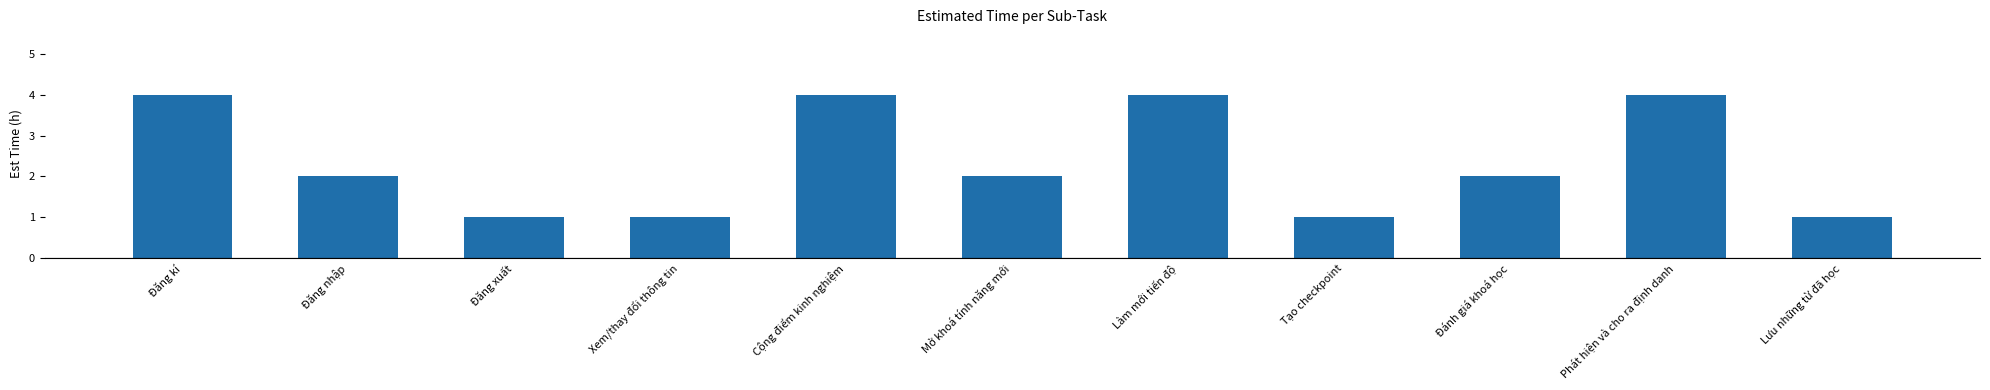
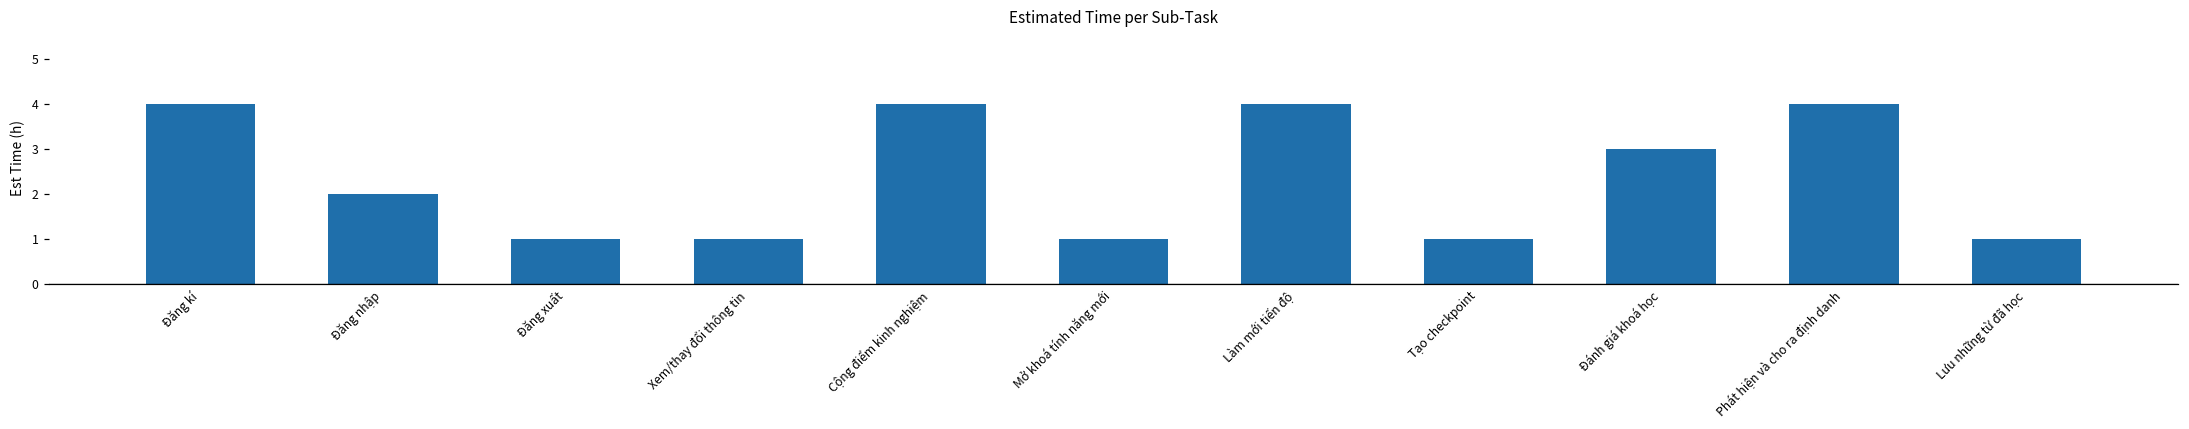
Mở khoá tính năng mới: 2 -> 1
Đánh giá khoá học: 2 -> 3
